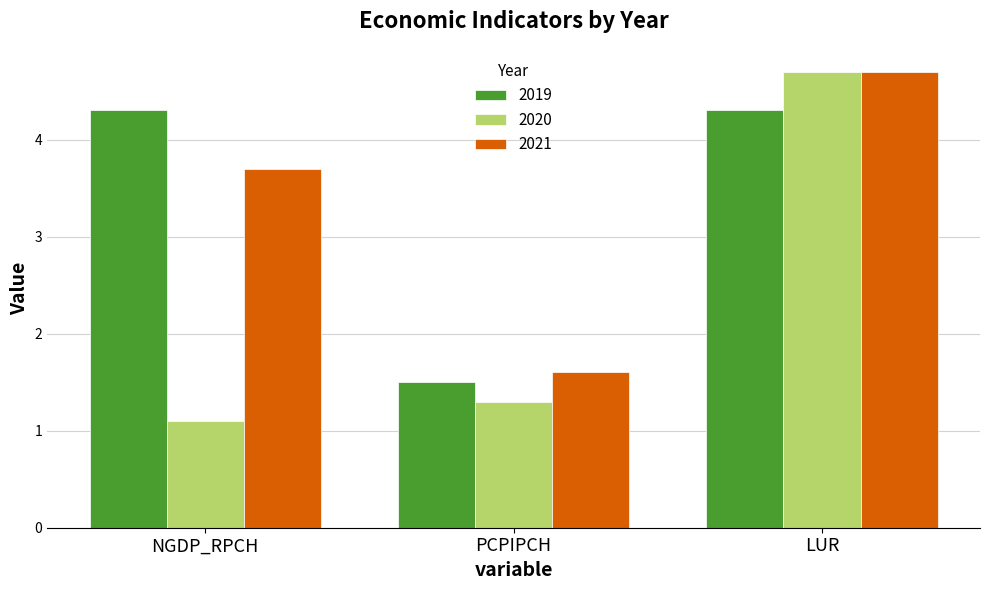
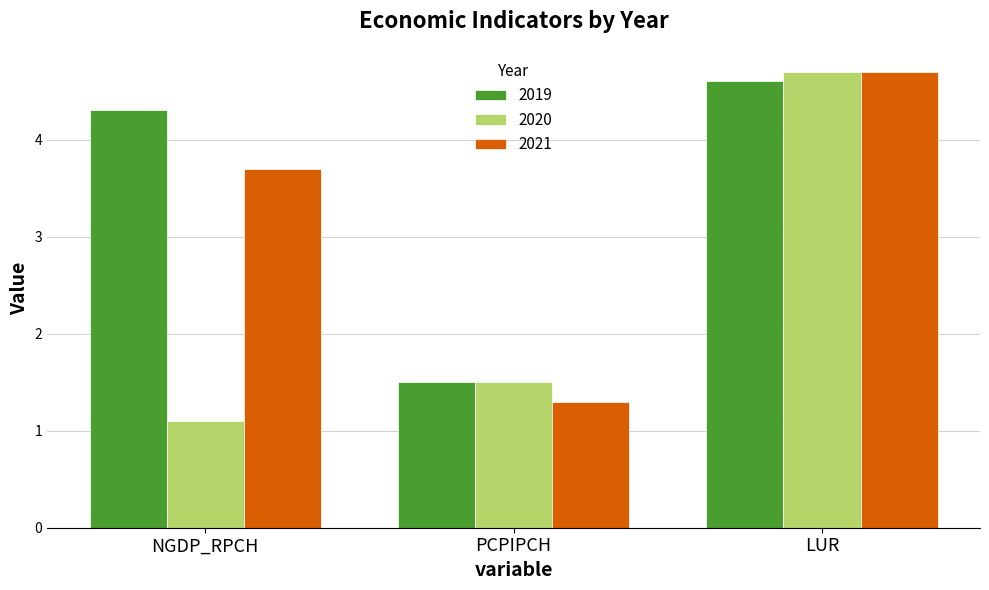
2020, PCPIPCH: 1.3 -> 1.5
2021, PCPIPCH: 1.6 -> 1.3
2019, LUR: 4.3 -> 4.6
